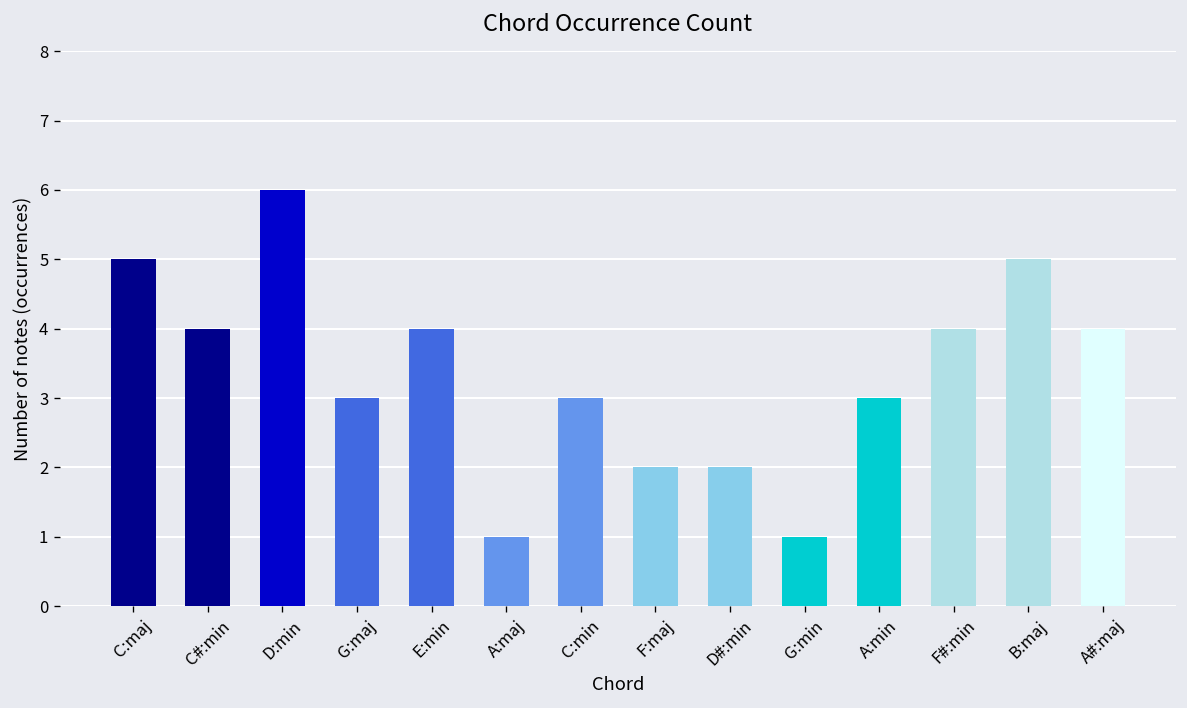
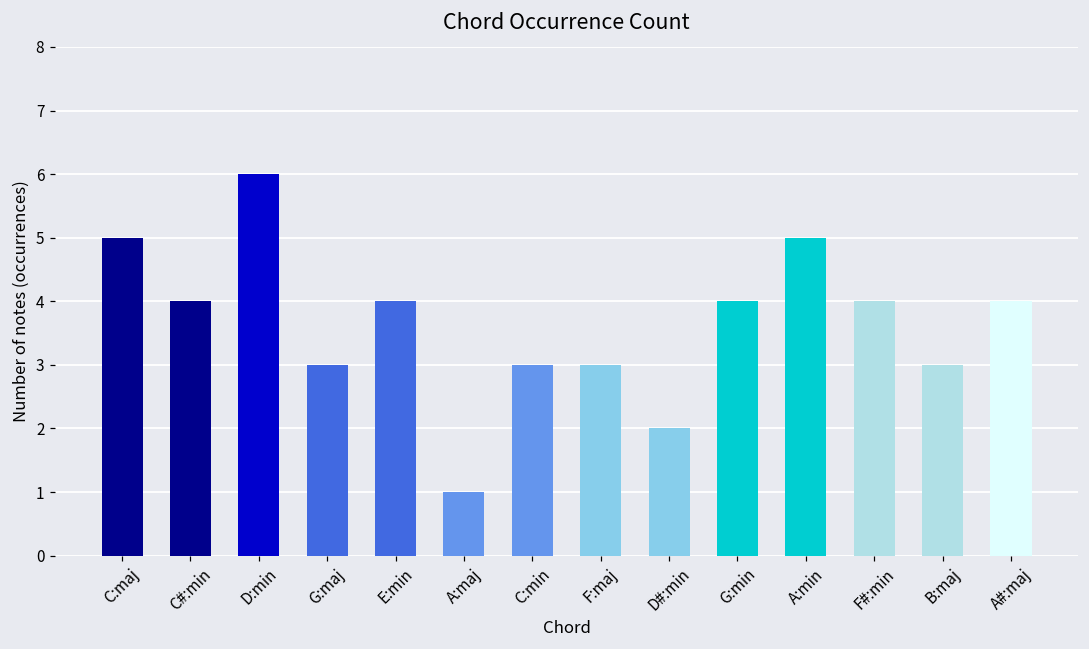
F:maj: 2 -> 3
G:min: 1 -> 4
A:min: 3 -> 5
B:maj: 5 -> 3
